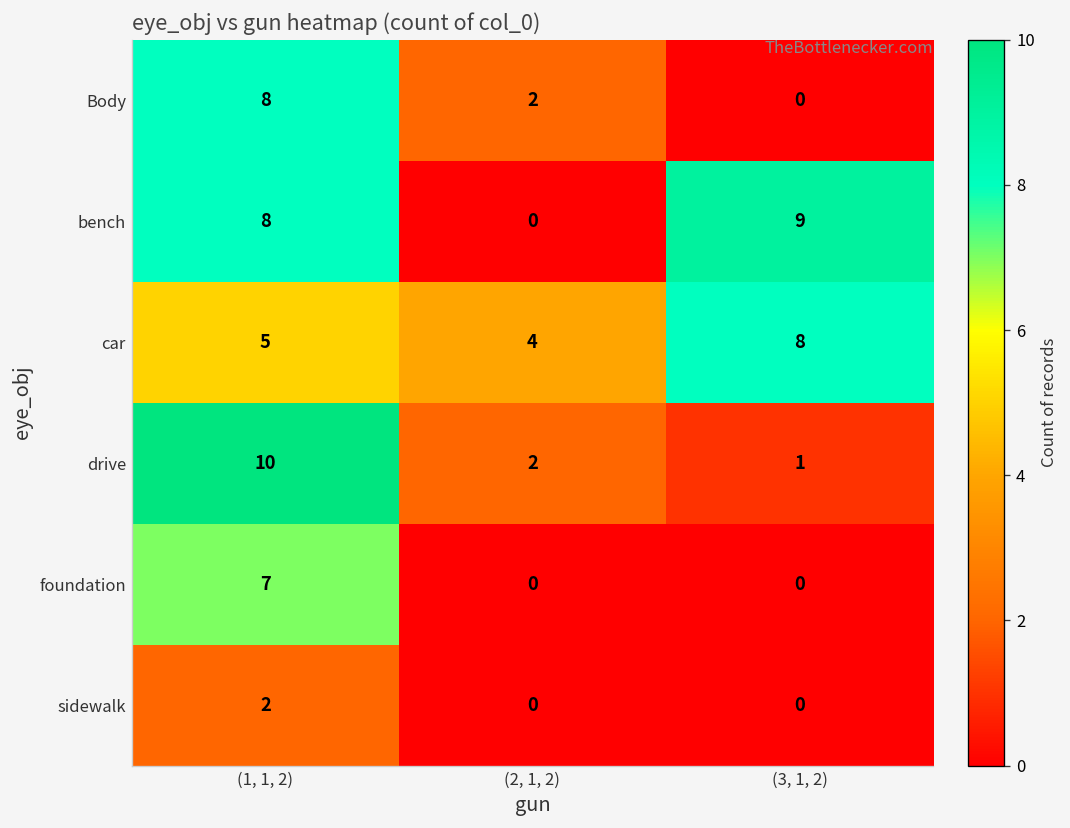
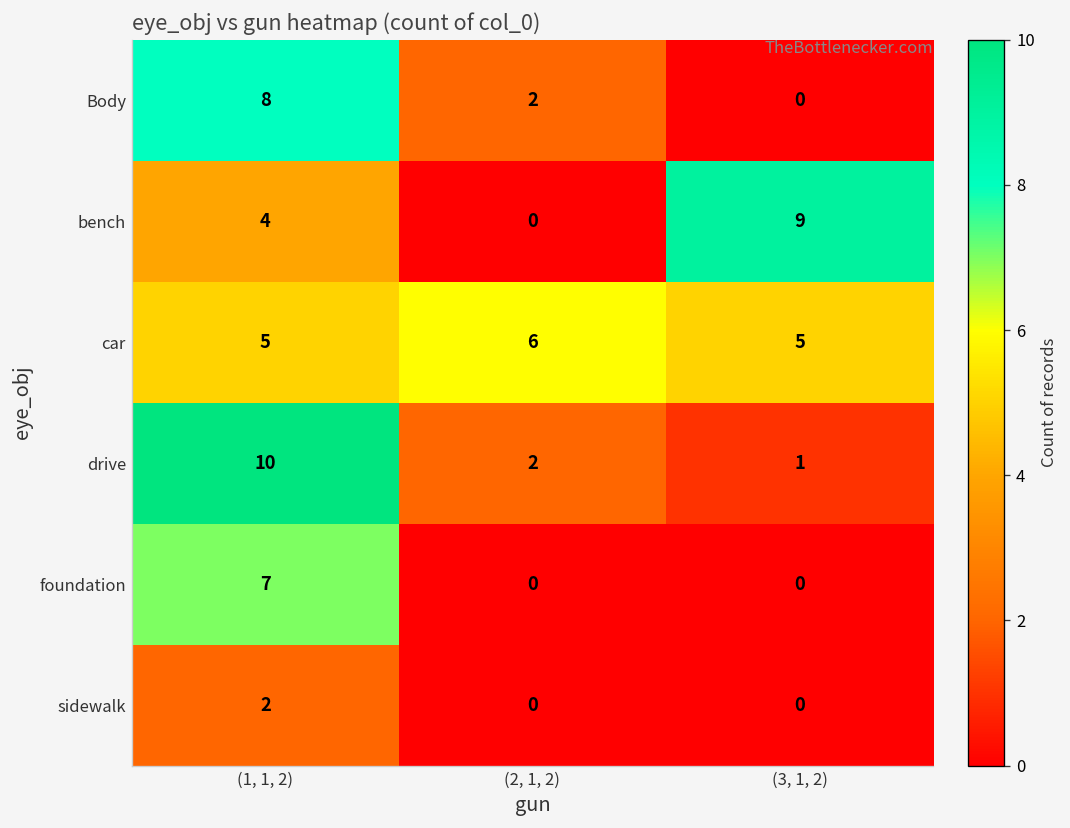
bench, (1, 1, 2): 8 -> 4
car, (2, 1, 2): 4 -> 6
car, (3, 1, 2): 8 -> 5
